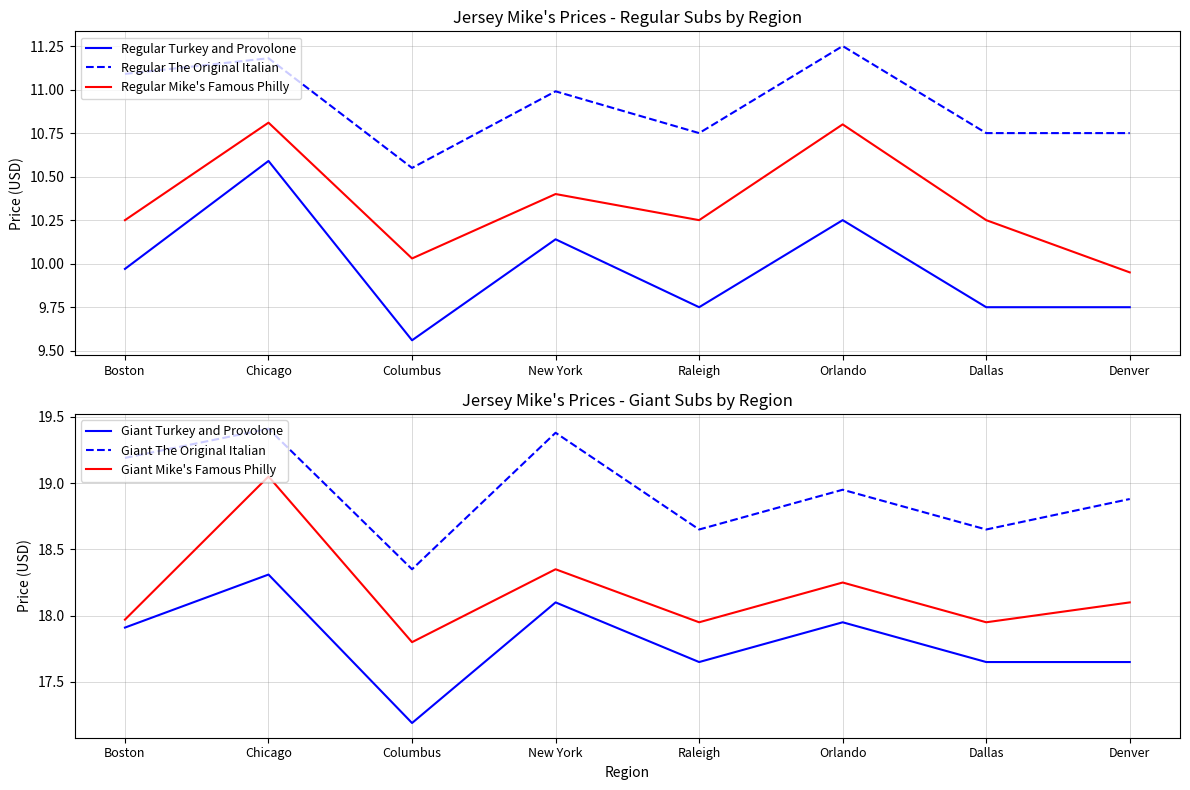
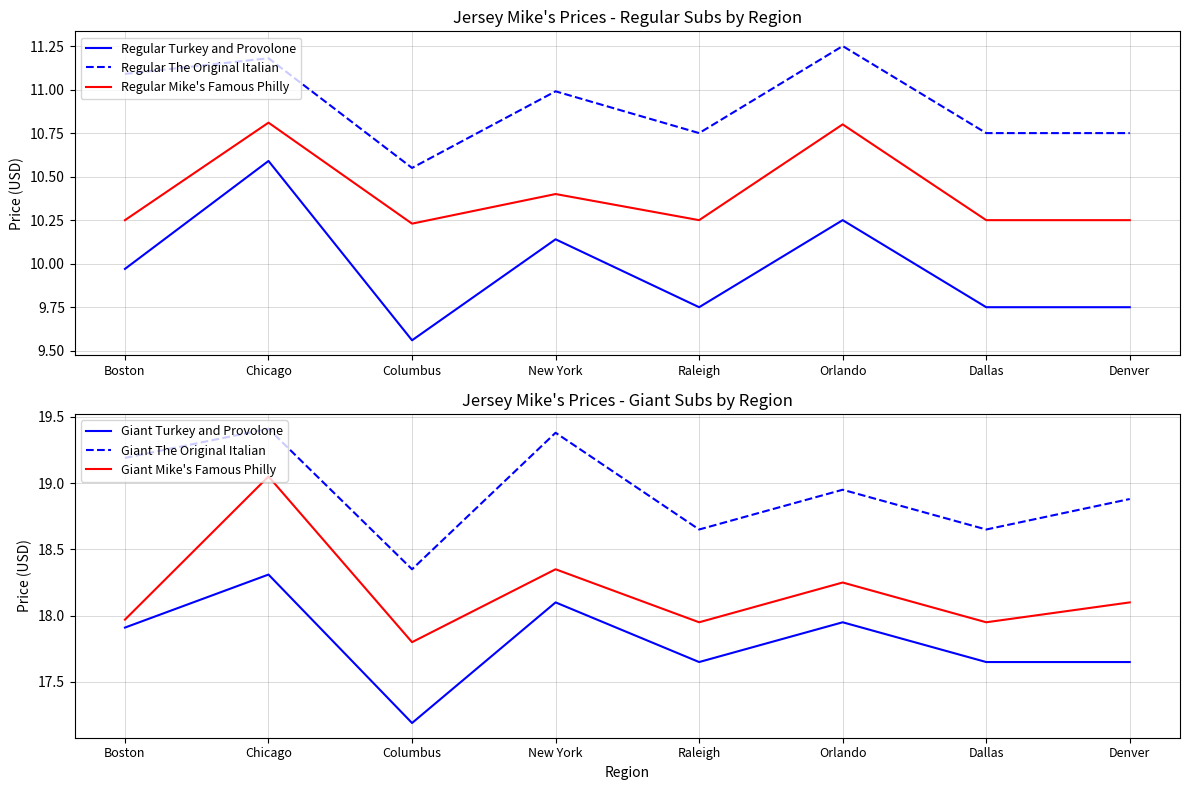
Jersey Mike's Prices - Regular Subs by Region, Regular Mike's Famous Philly, Columbus: 10.03 -> 10.23
Jersey Mike's Prices - Regular Subs by Region, Regular Mike's Famous Philly, Denver: 9.95 -> 10.25
